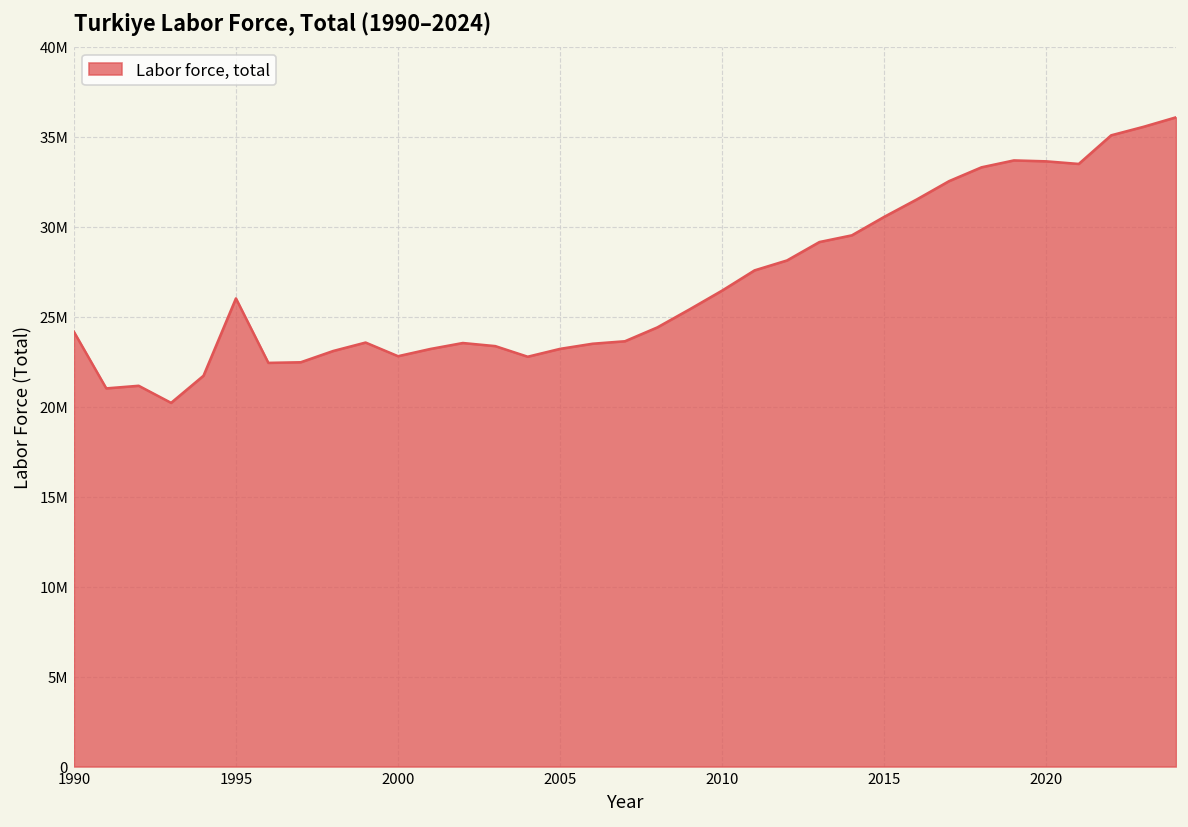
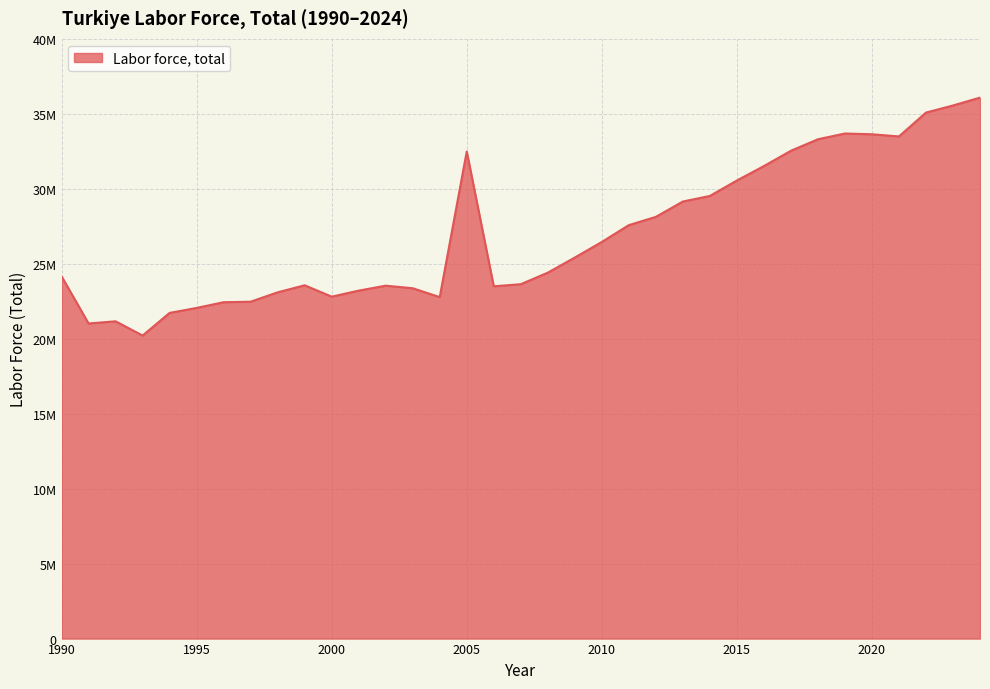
1995: 26000000 -> 22100000
2005: 23200000 -> 32500000
